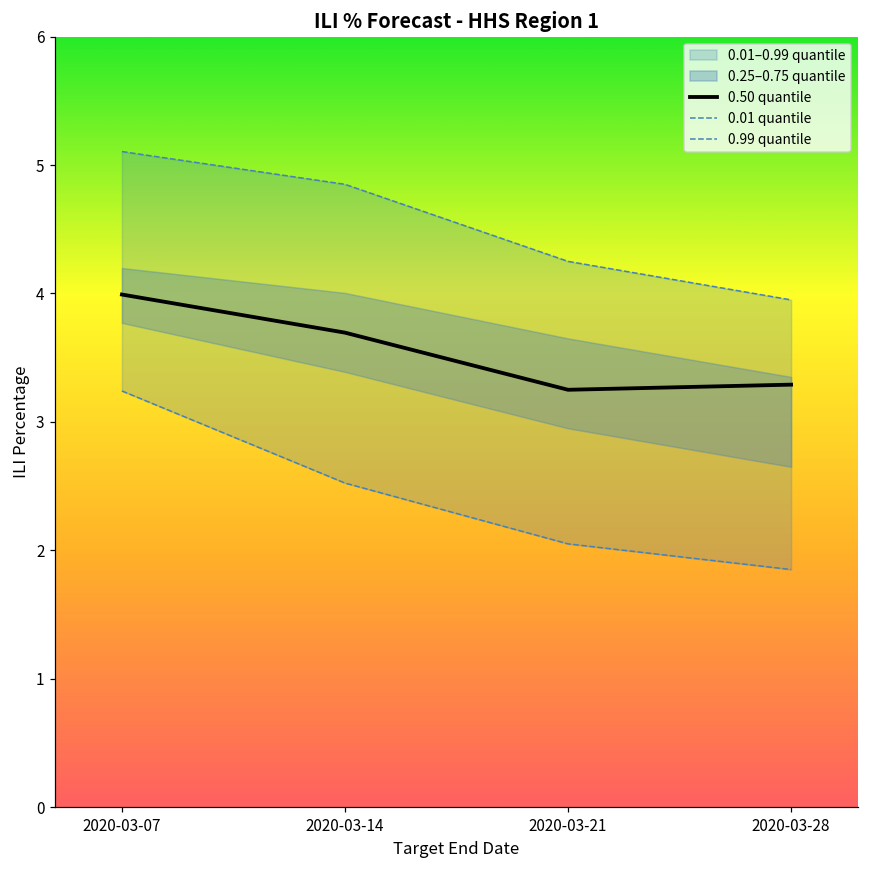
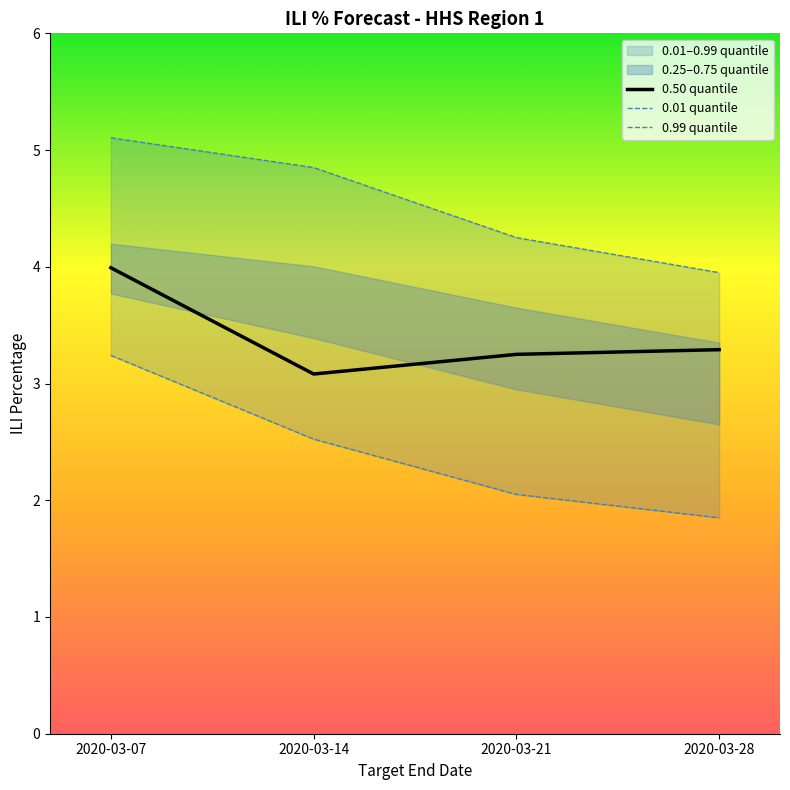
0.50 quantile, 2020-03-14: 3.69 -> 3.08
